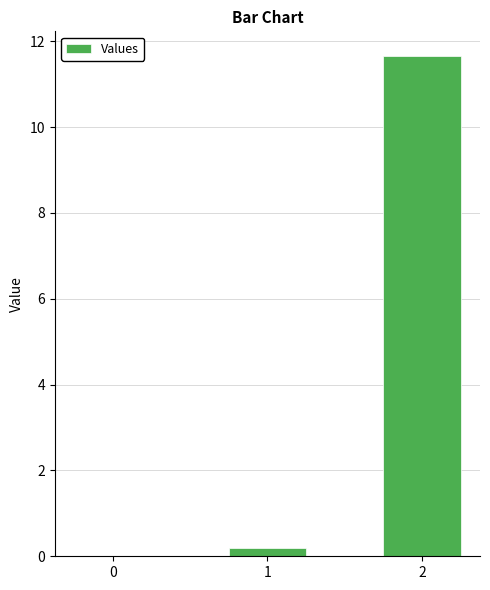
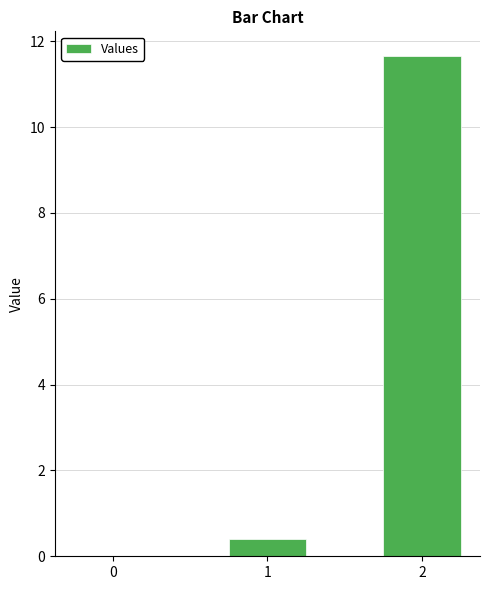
1: 0.2 -> 0.4
